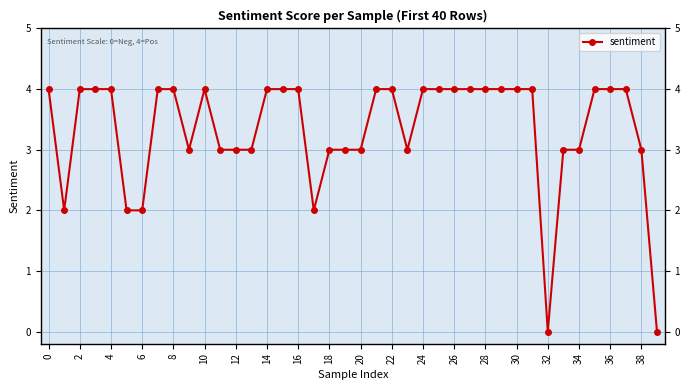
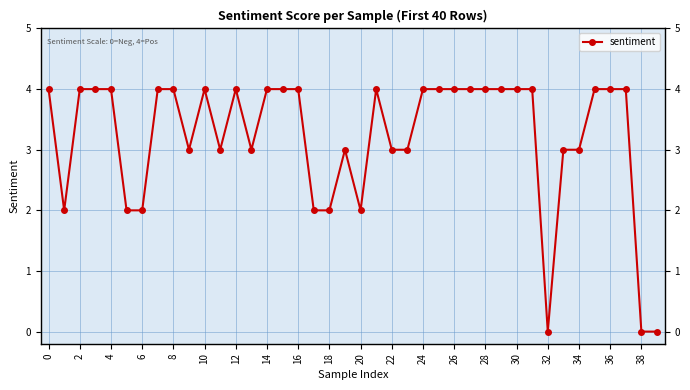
12: 3 -> 4
18: 3 -> 2
20: 3 -> 2
22: 4 -> 3
38: 3 -> 0
